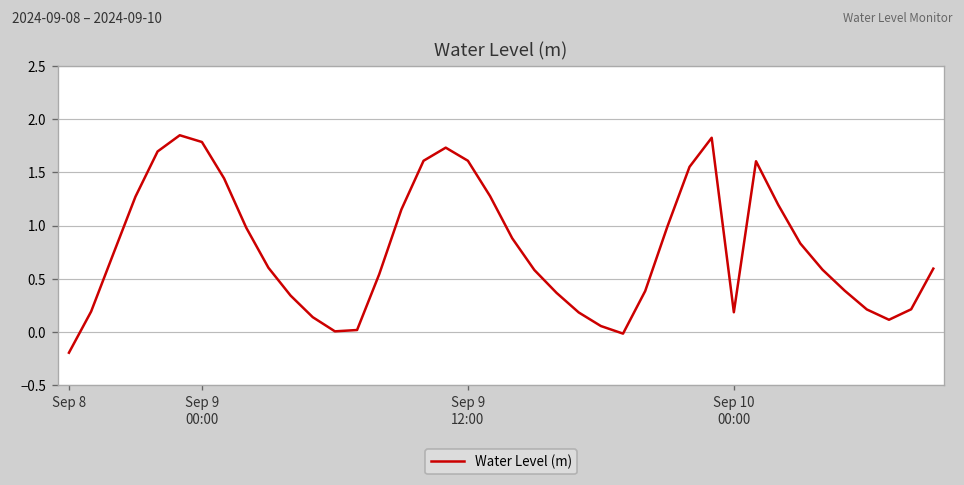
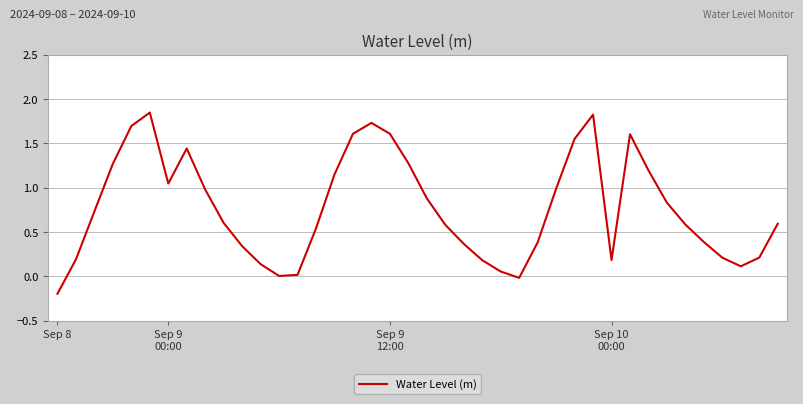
Sep 9 00:00: 1.8 -> 1.0
